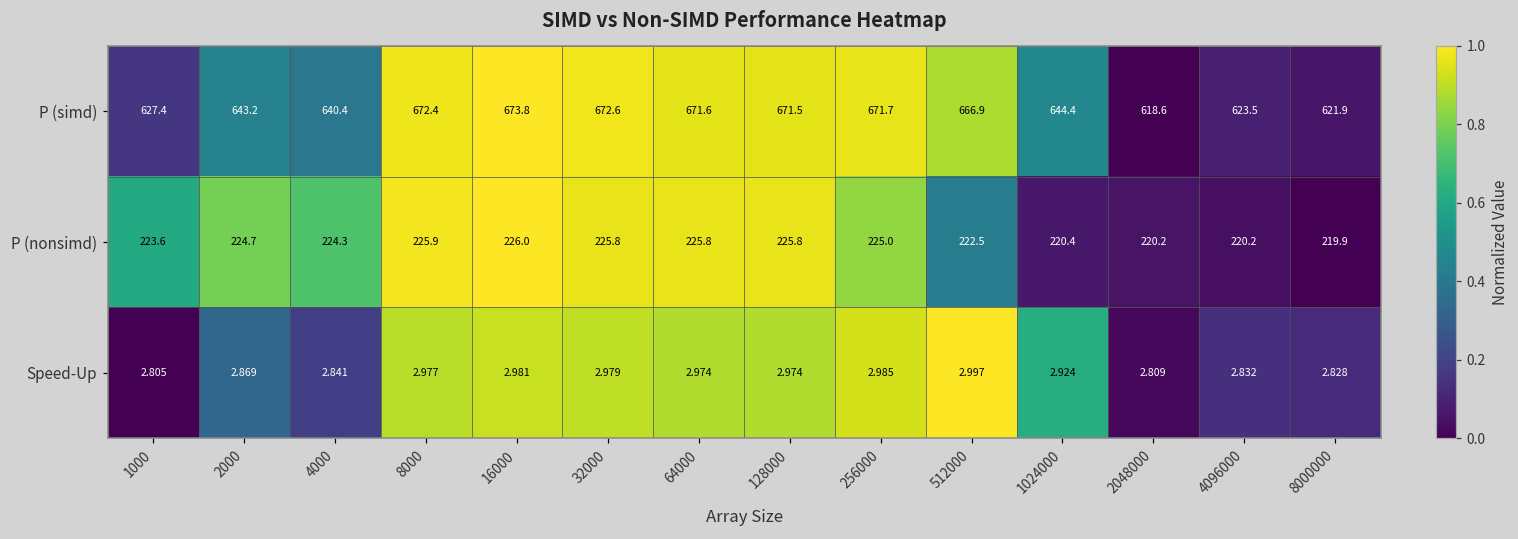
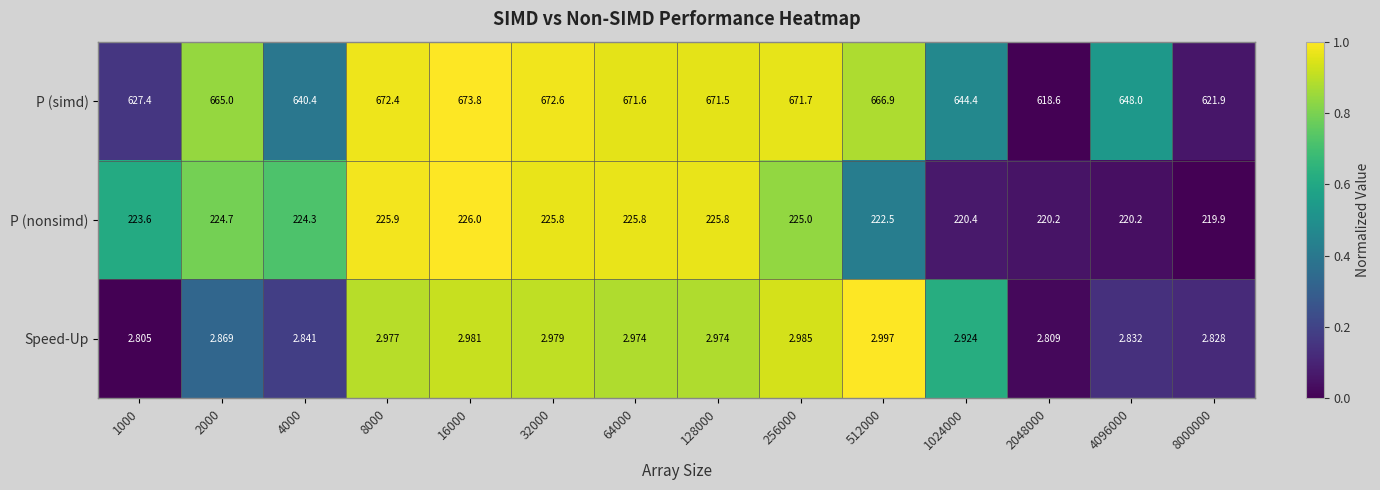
P (simd), 2000: 643.2 -> 665.0
P (simd), 4096000: 623.5 -> 648.0
